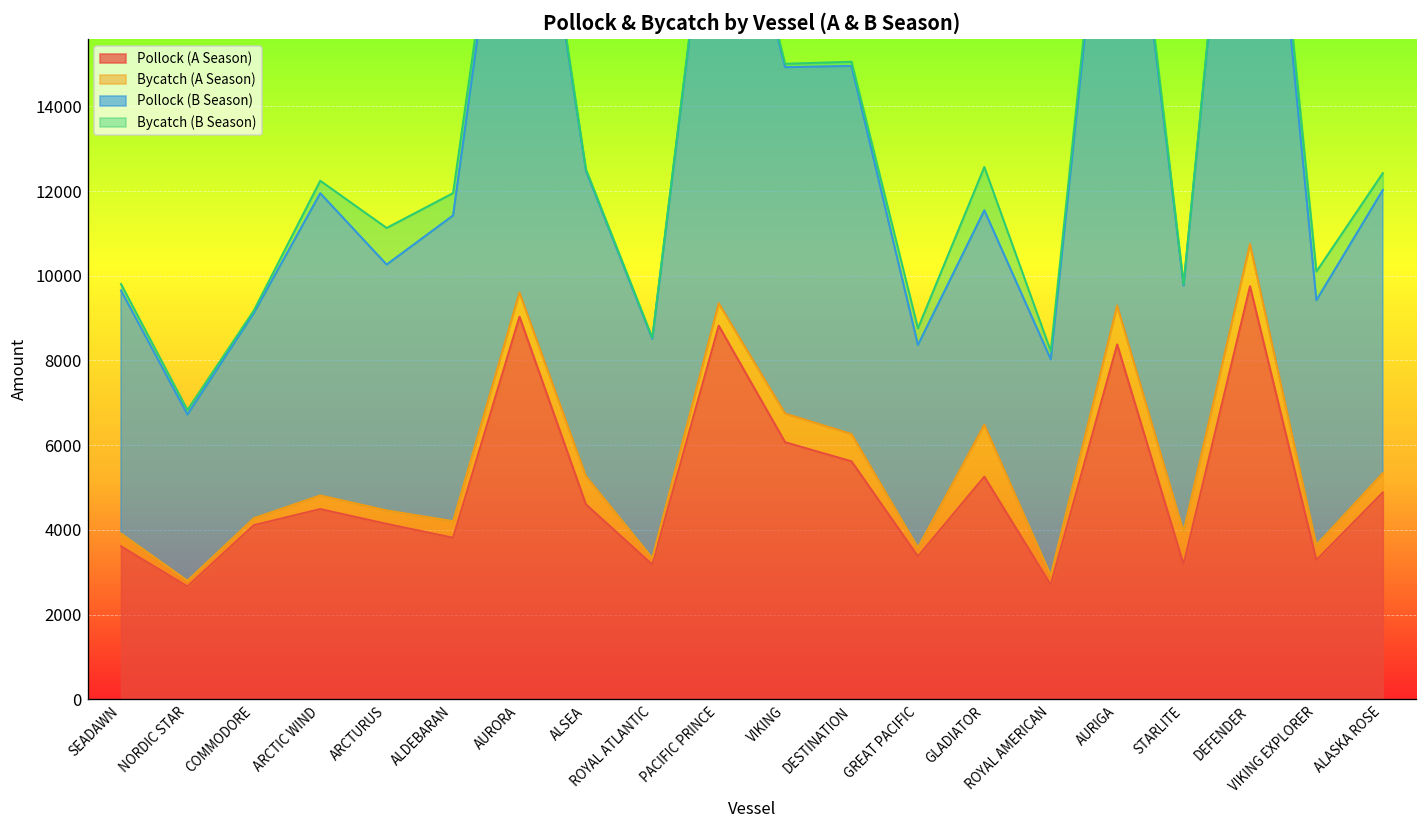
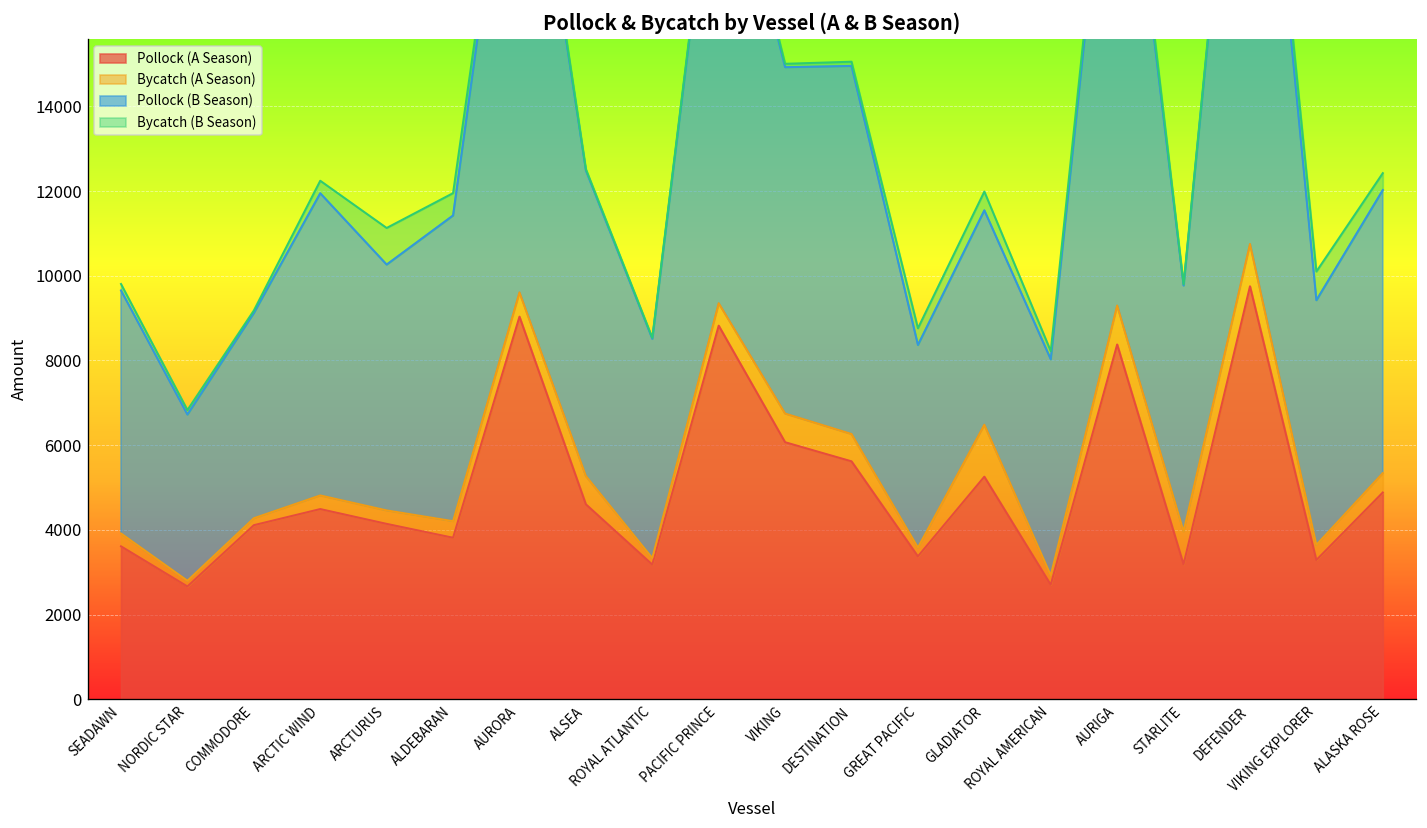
Bycatch (B Season), GLADIATOR: 1000 -> 400
